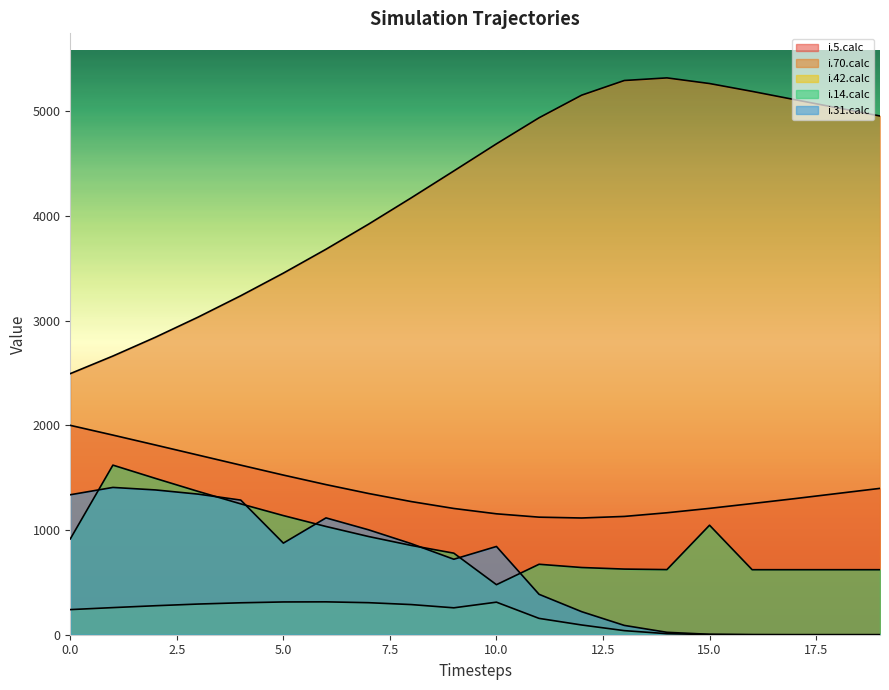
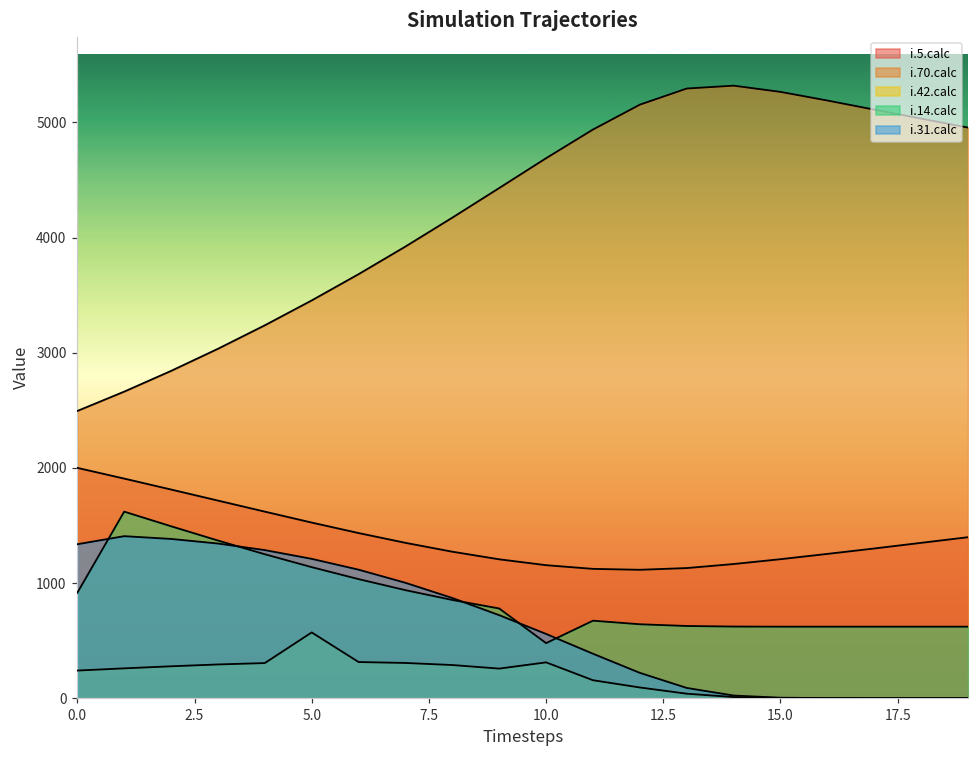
i.42.calc, 5.0: 310 -> 570
i.31.calc, 5.0: 880 -> 1210
i.31.calc, 10.0: 840 -> 560
i.14.calc, 15.0: 1050 -> 620
